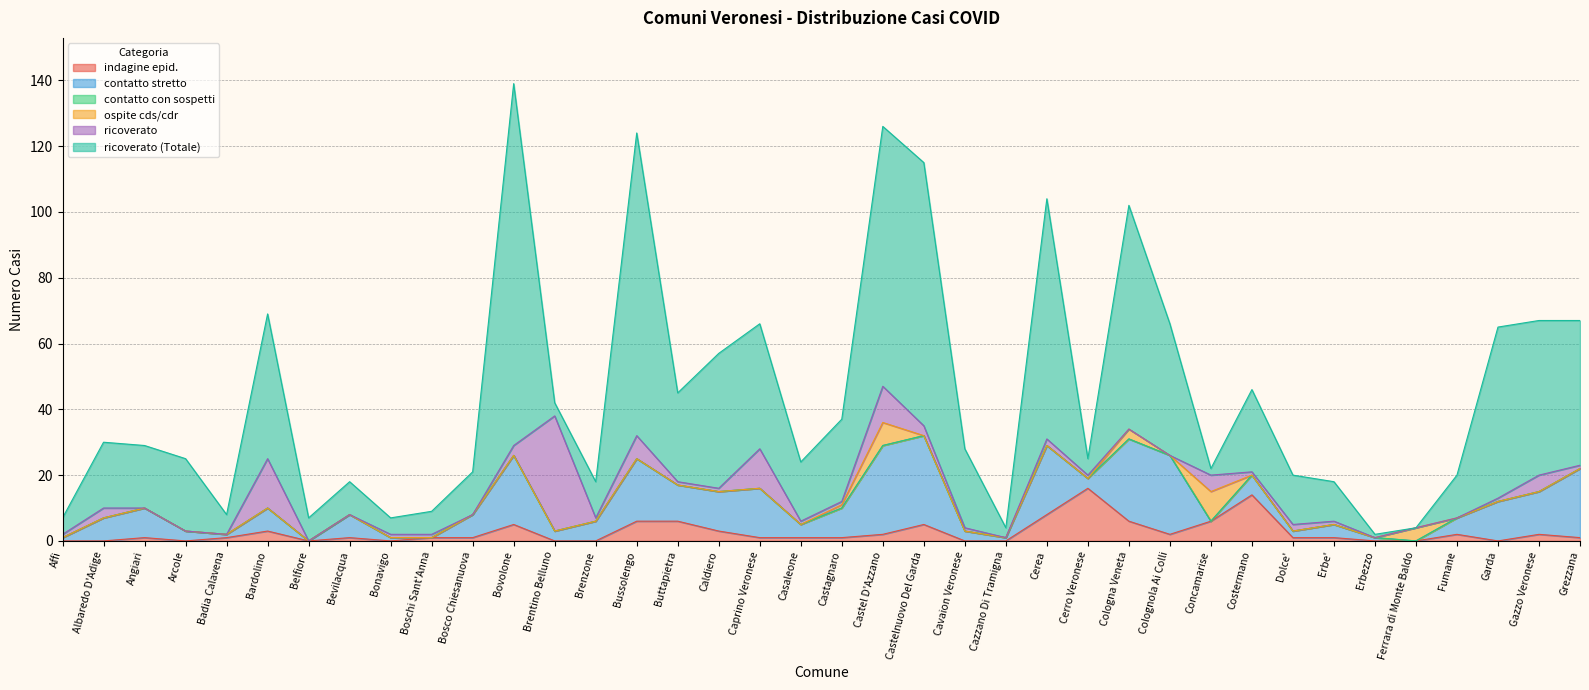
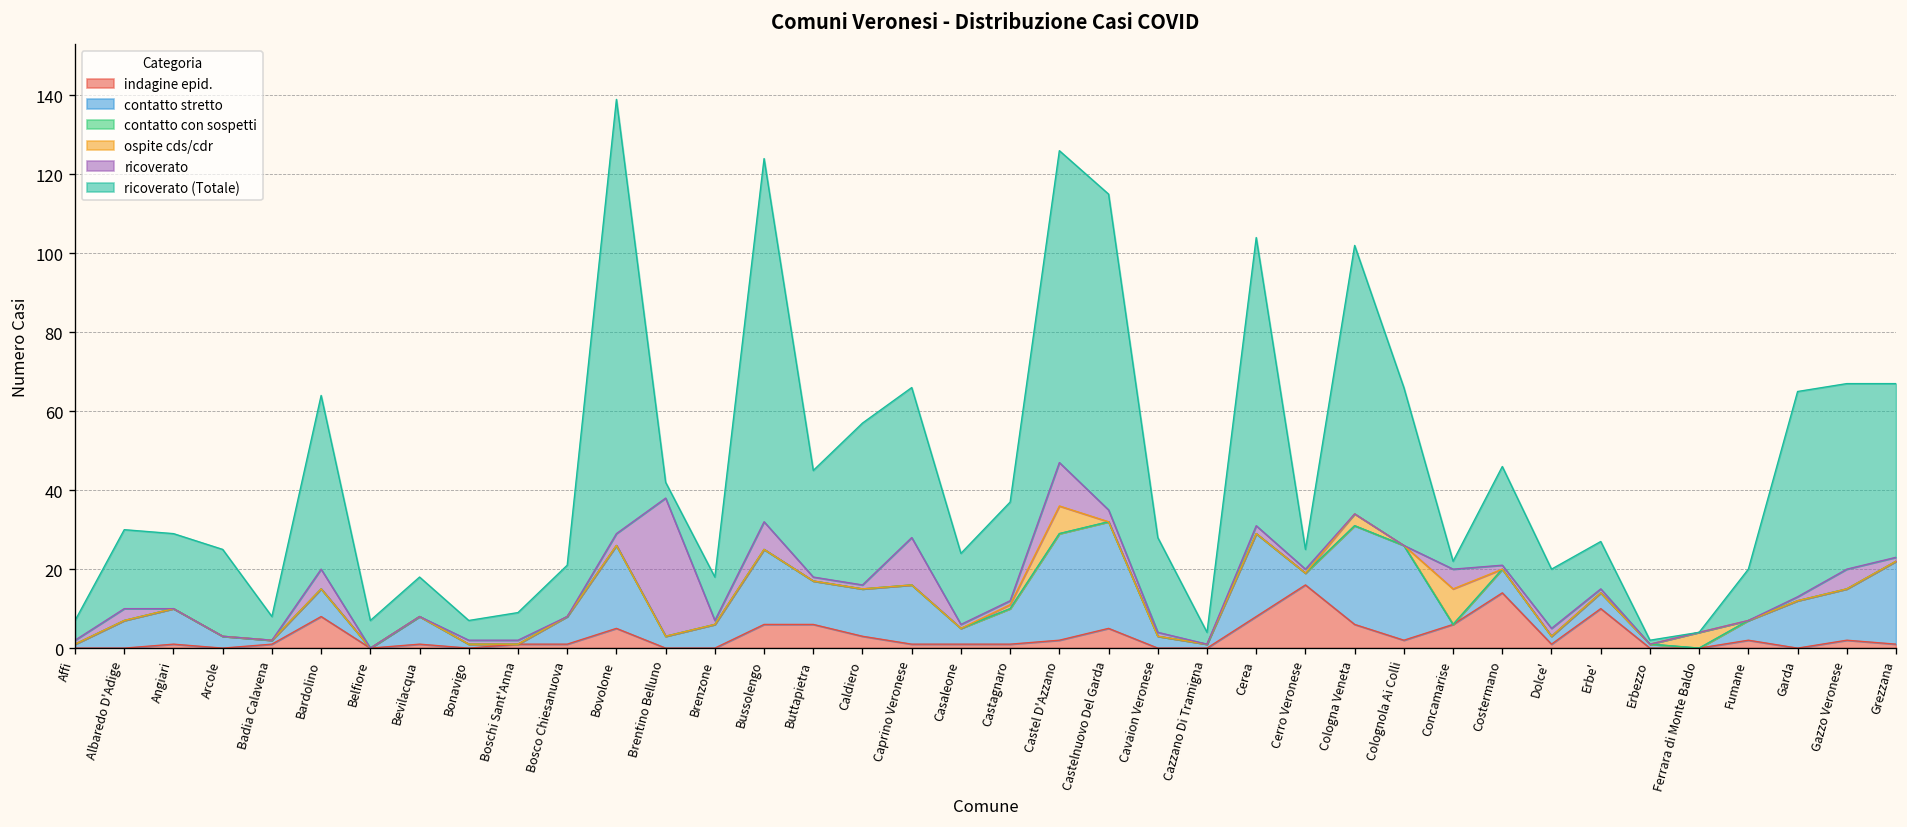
indagine epid., Bardolino: 3 -> 8
ricoverato, Bardolino: 15 -> 5
indagine epid., Erbe': 1 -> 10
